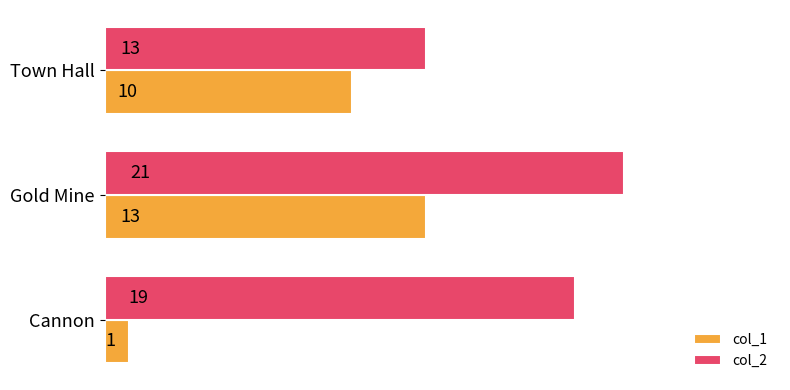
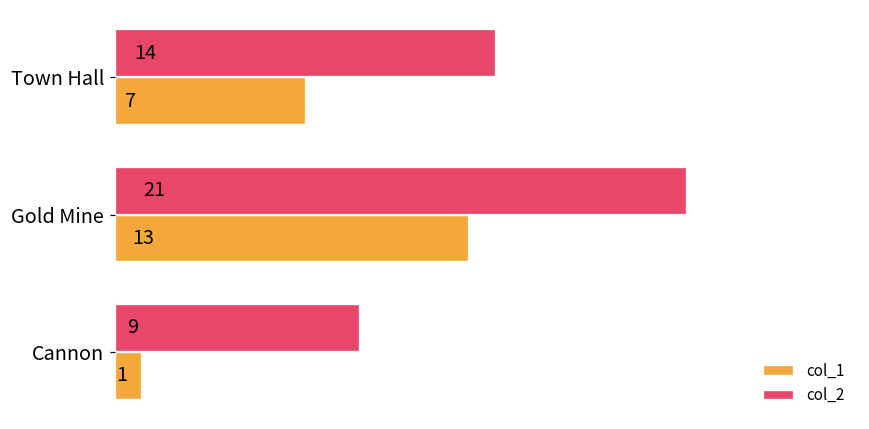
col_2, Town Hall: 13 -> 14
col_1, Town Hall: 10 -> 7
col_2, Cannon: 19 -> 9
